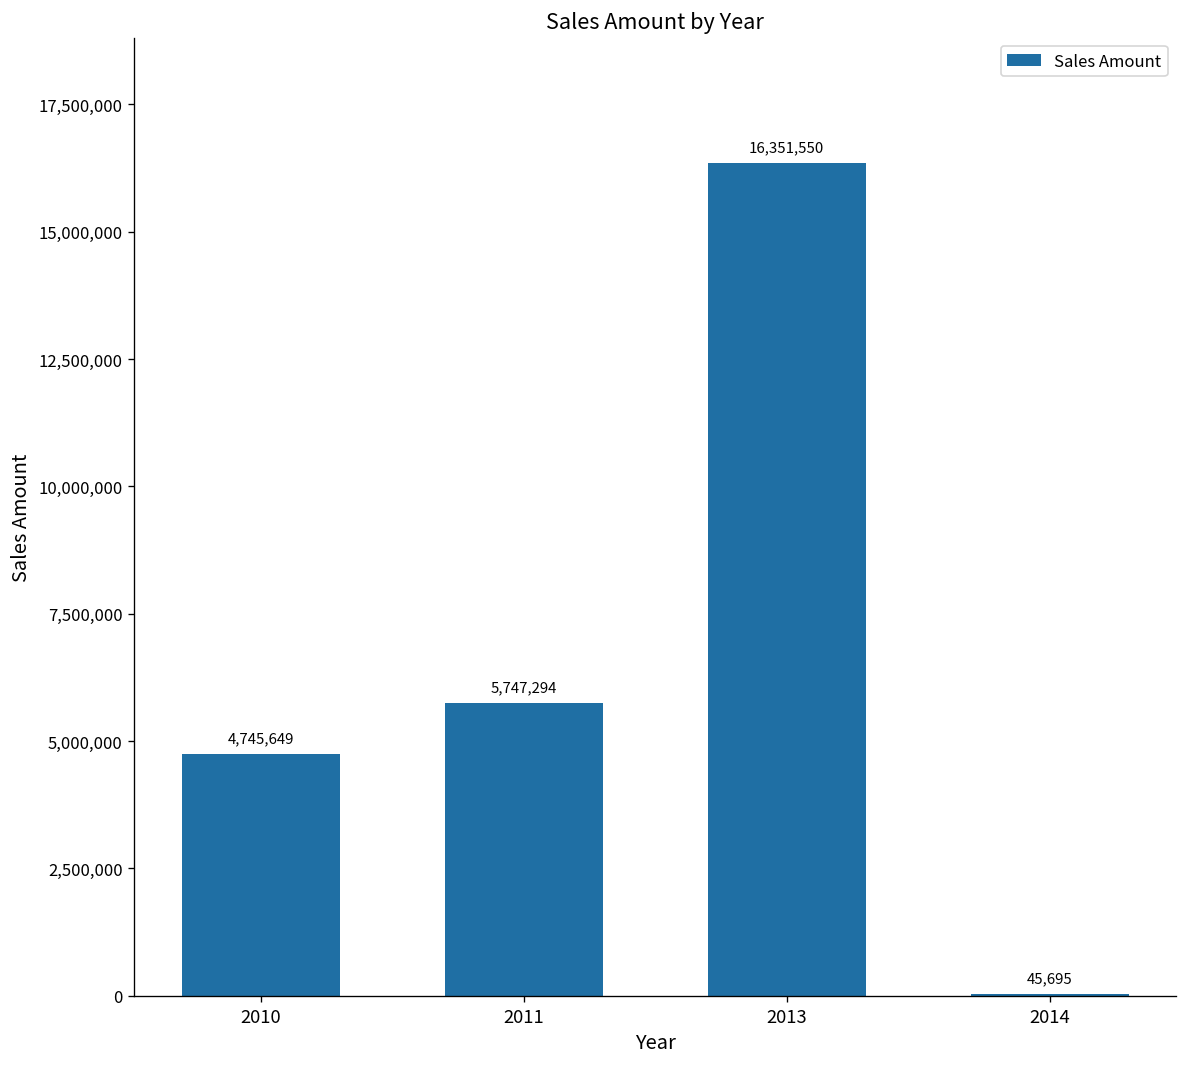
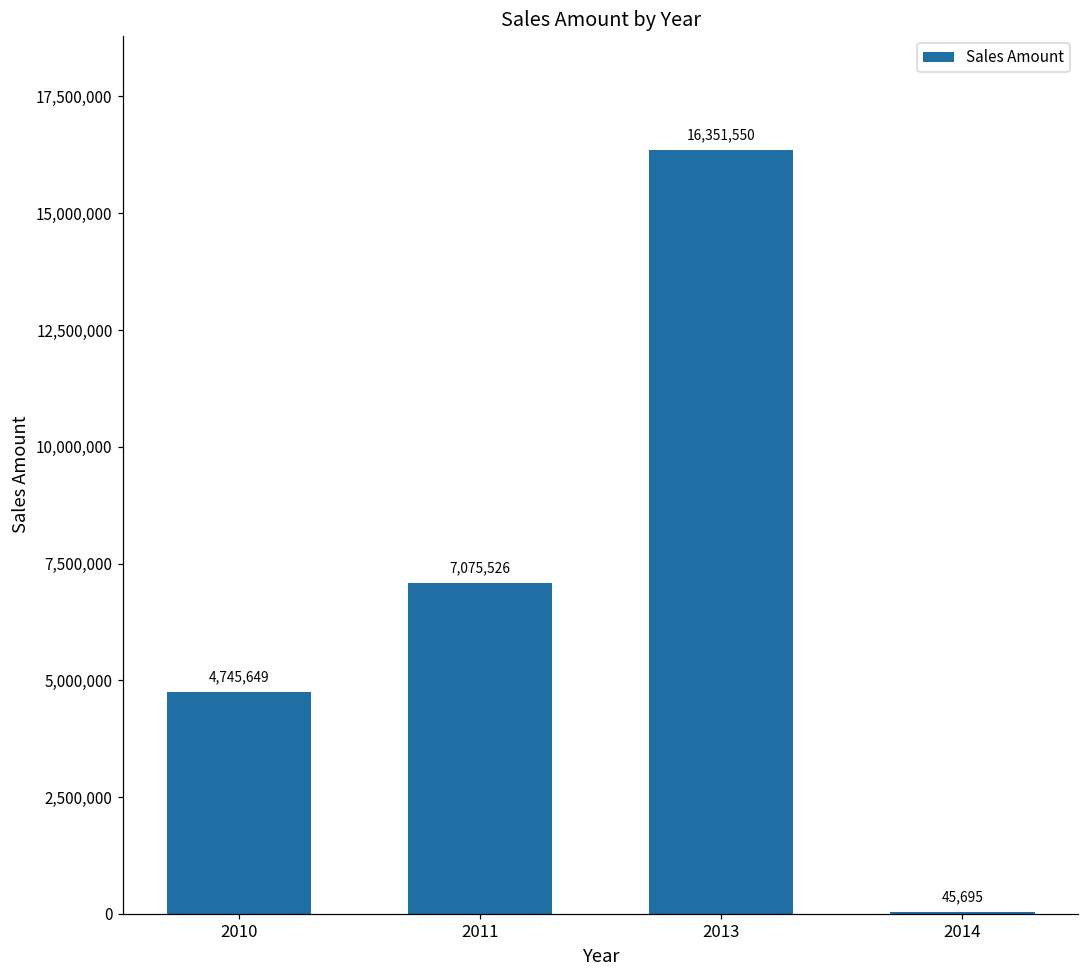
2011: 5,747,294 -> 7,075,526
